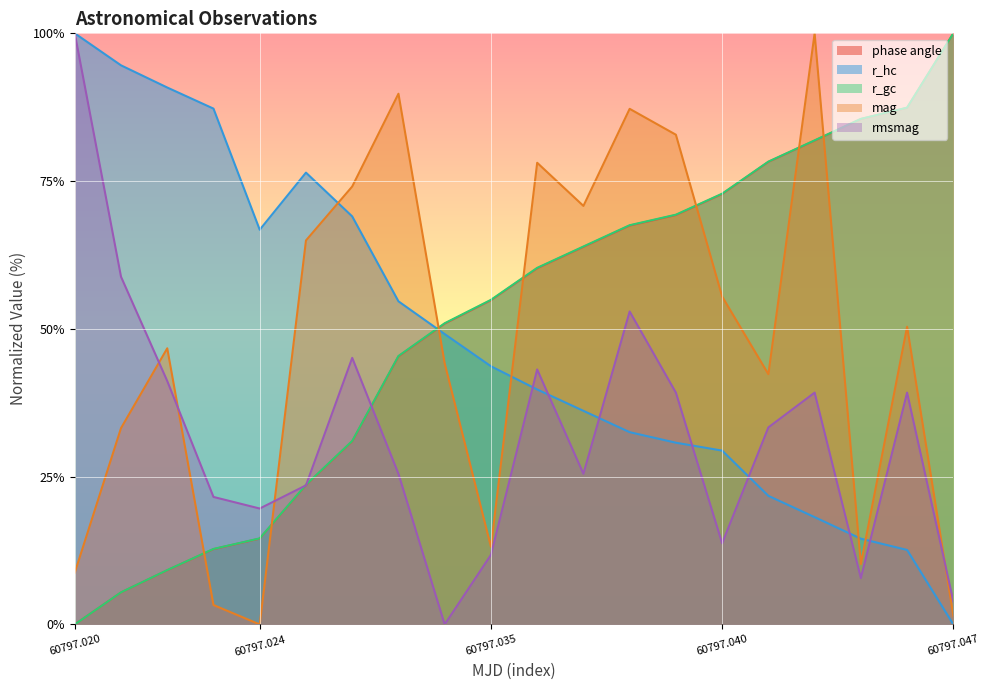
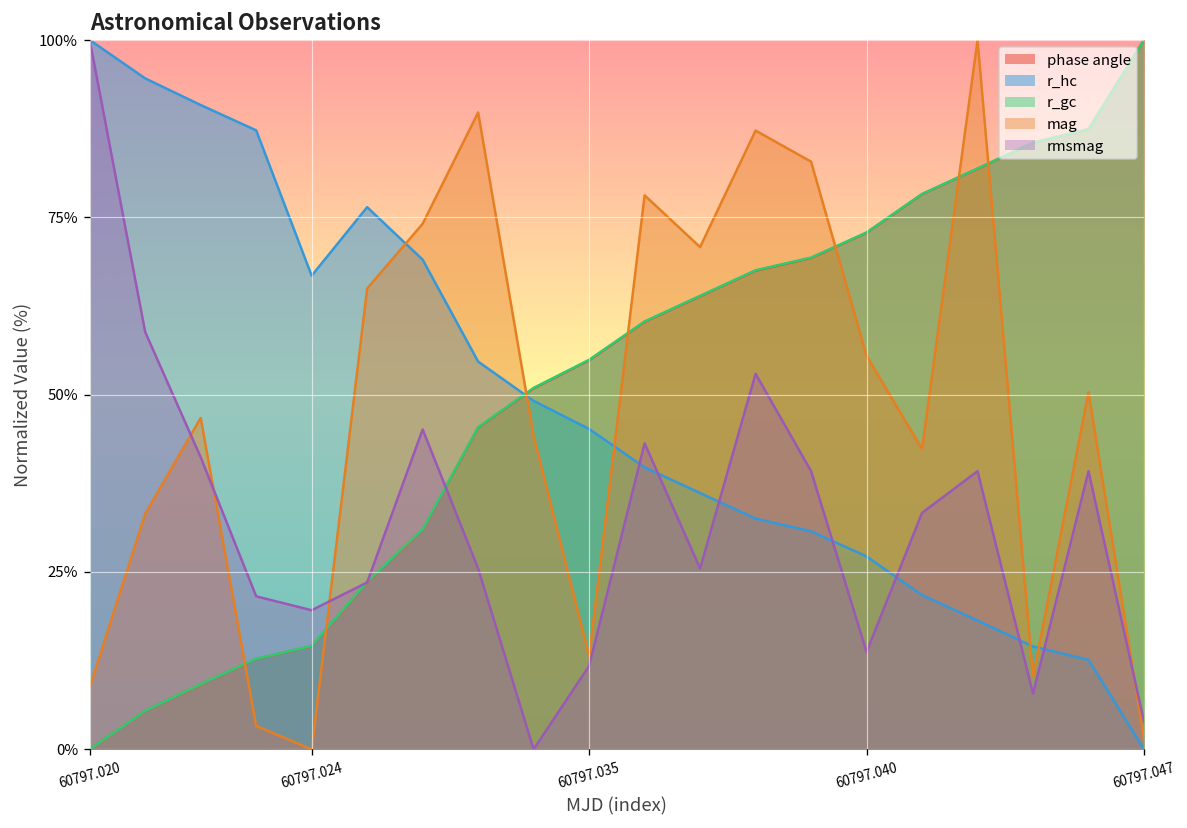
r_hc, 60797.035: 44% -> 45%
r_hc, 60797.040: 29% -> 27%
